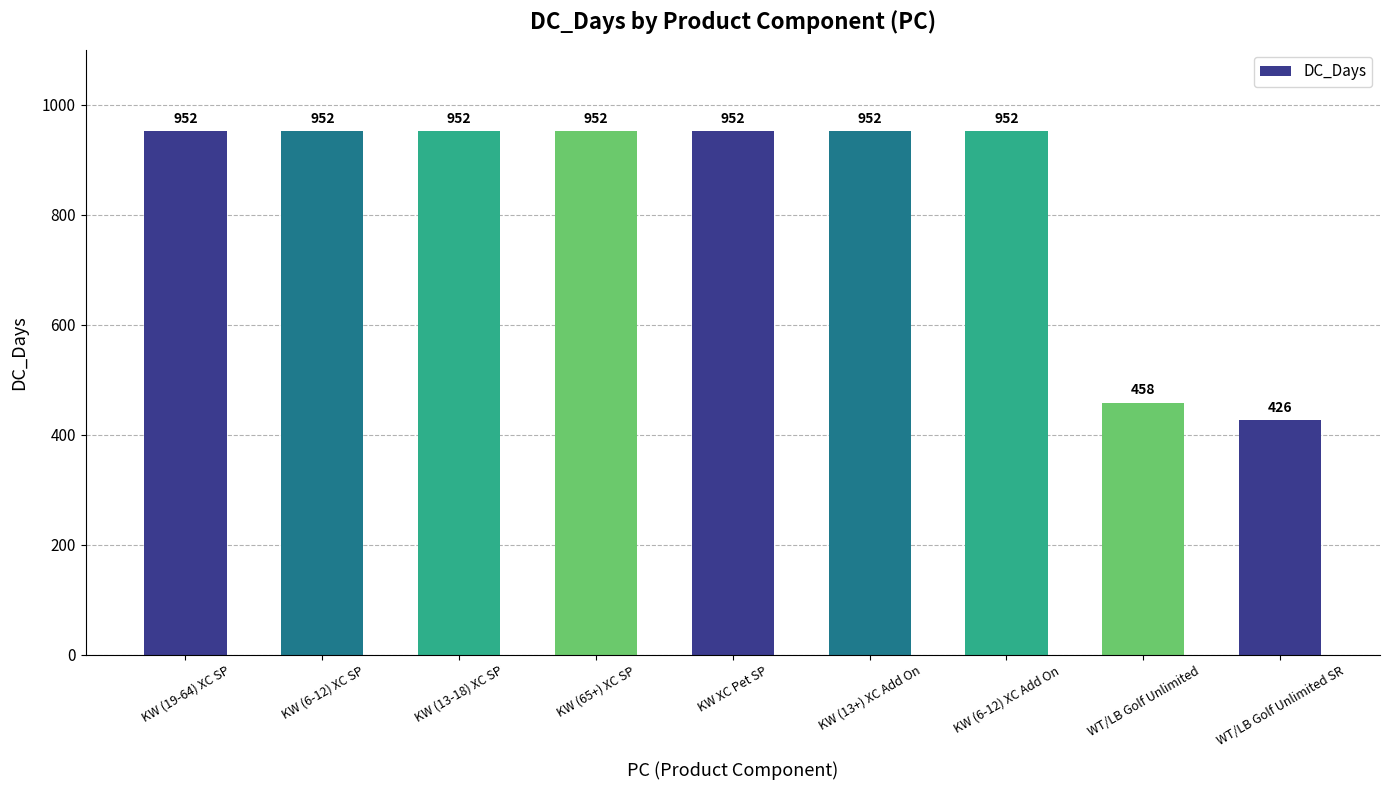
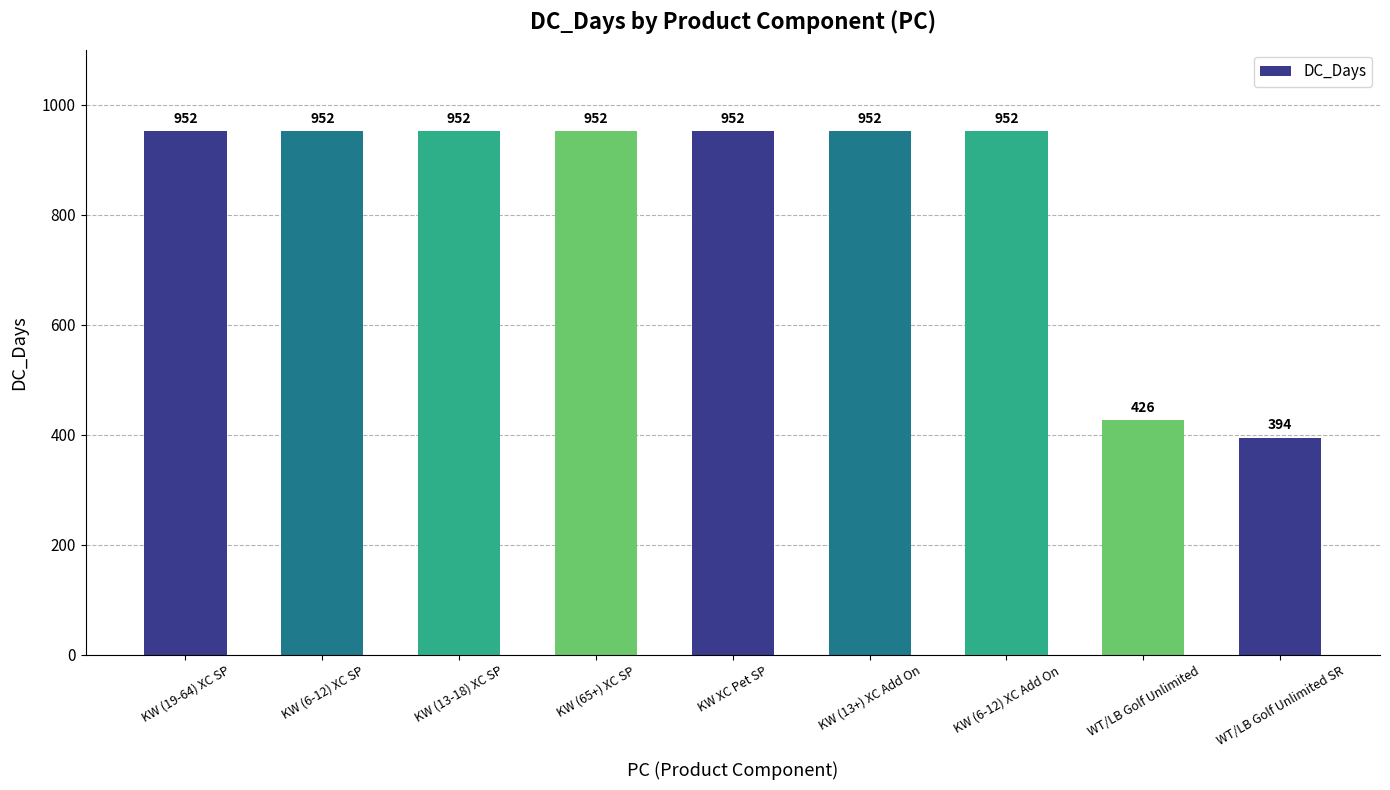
WT/LB Golf Unlimited: 458 -> 426
WT/LB Golf Unlimited SR: 426 -> 394
